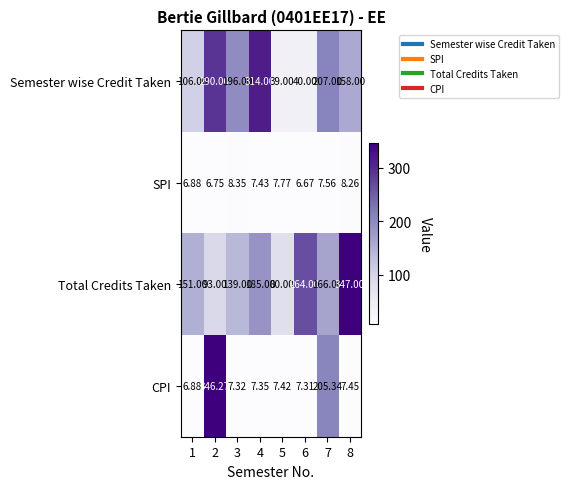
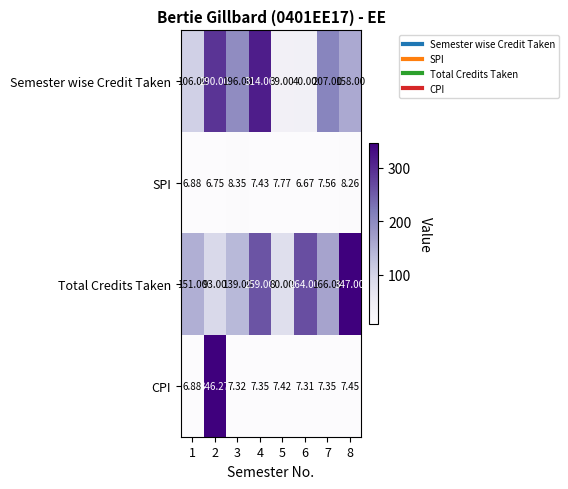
Total Credits Taken, 4: 185.00 -> 259.00
CPI, 7: 205.34 -> 7.35
